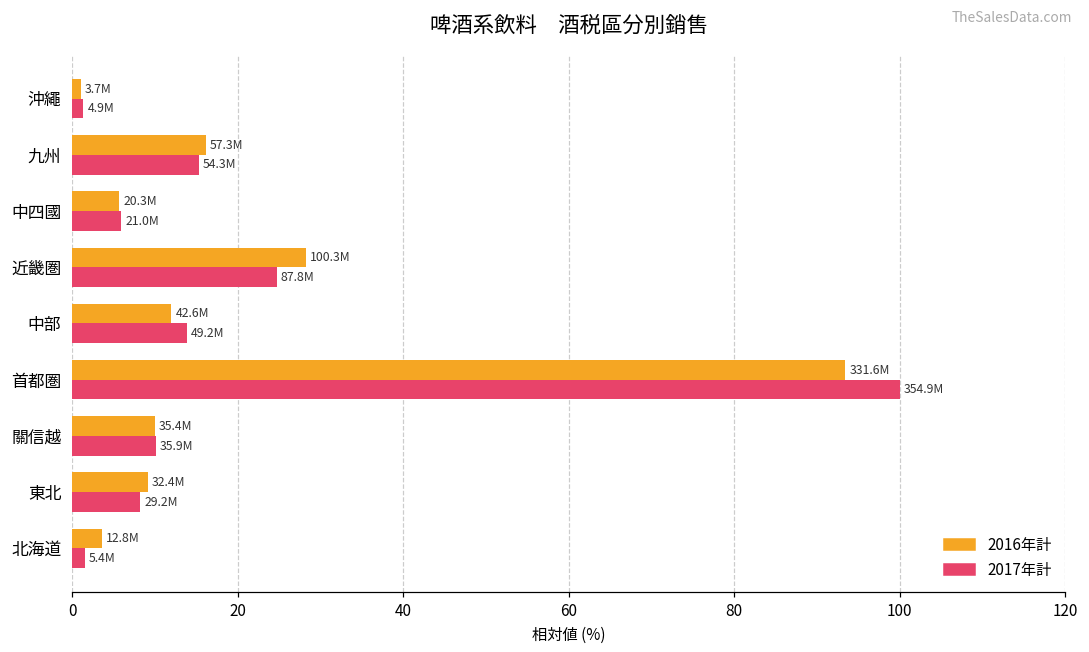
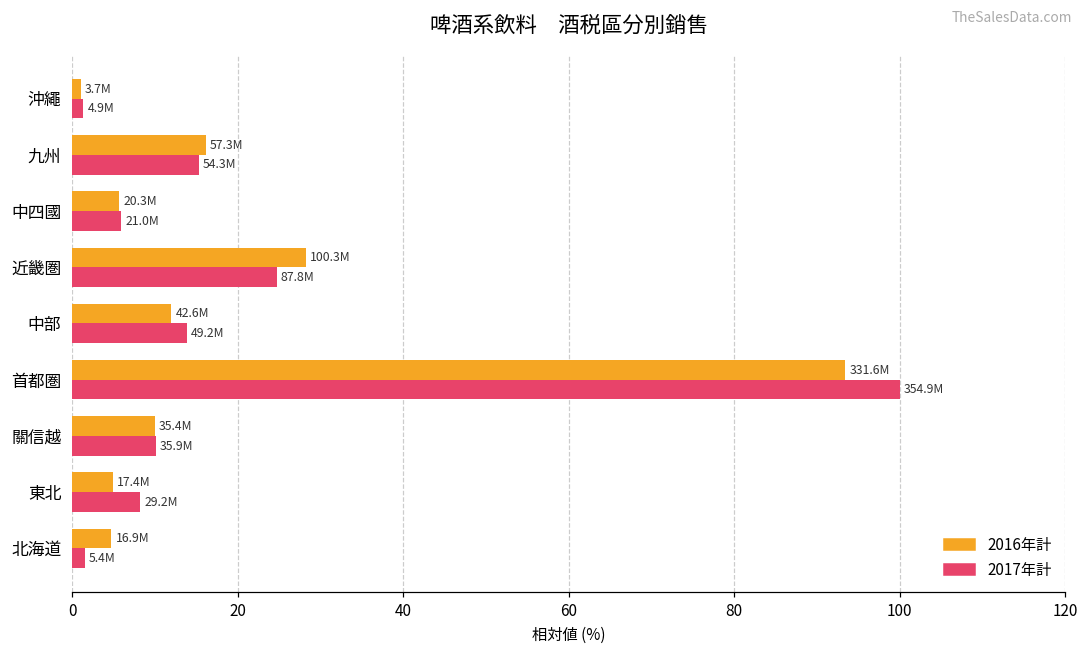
2016年計, 東北: 32.4M -> 17.4M
2016年計, 北海道: 12.8M -> 16.9M
